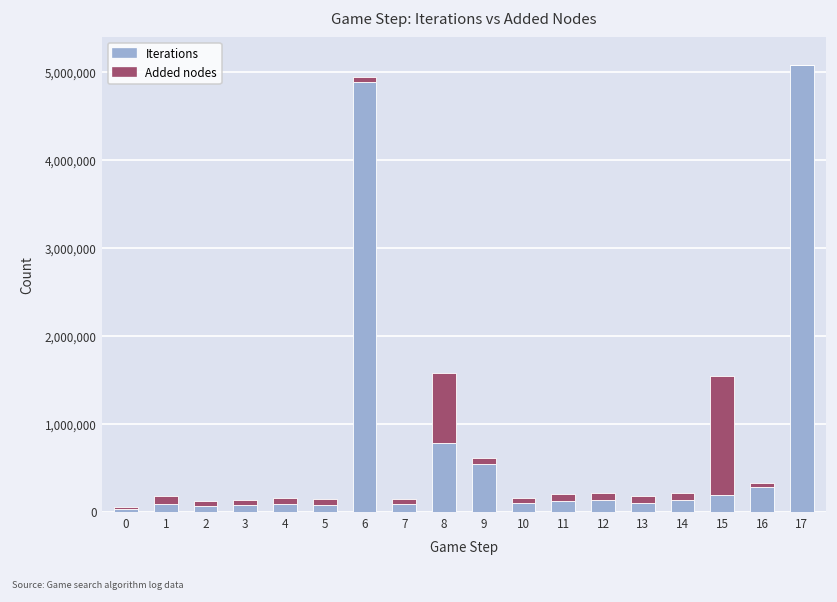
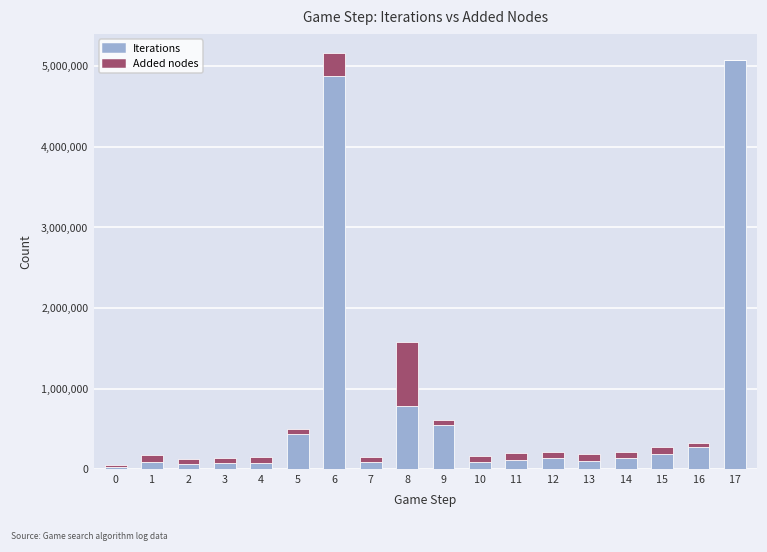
Iterations, 5: 100,000 -> 400,000
Added nodes, 6: 100,000 -> 300,000
Added nodes, 15: 1,400,000 -> 100,000
